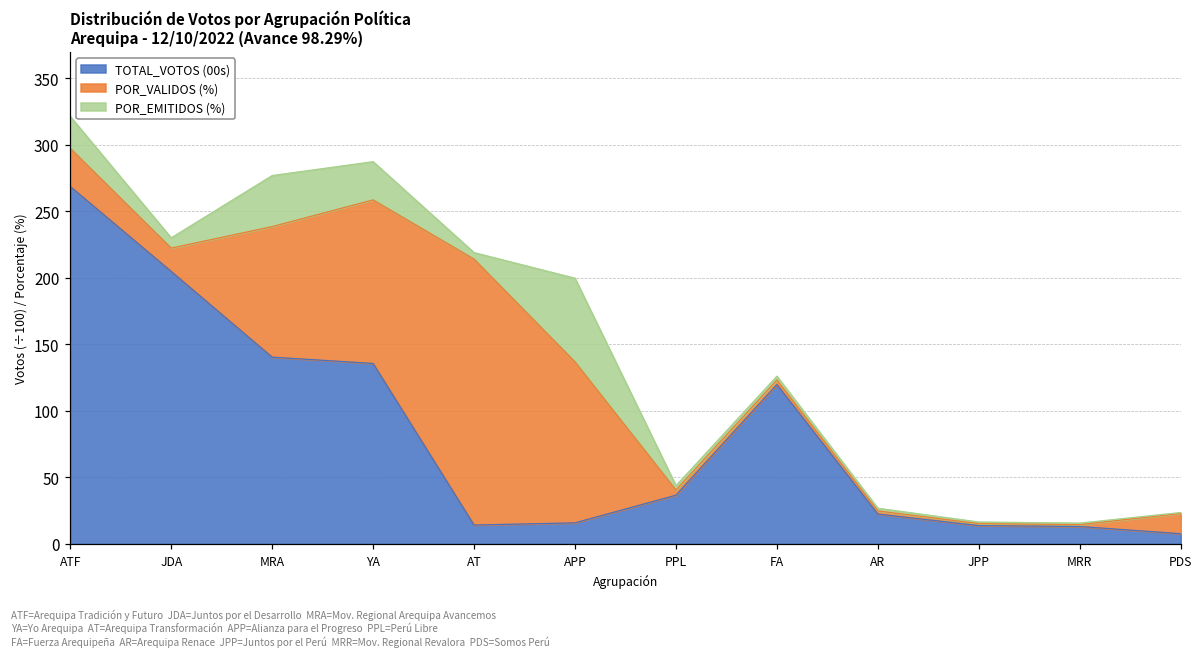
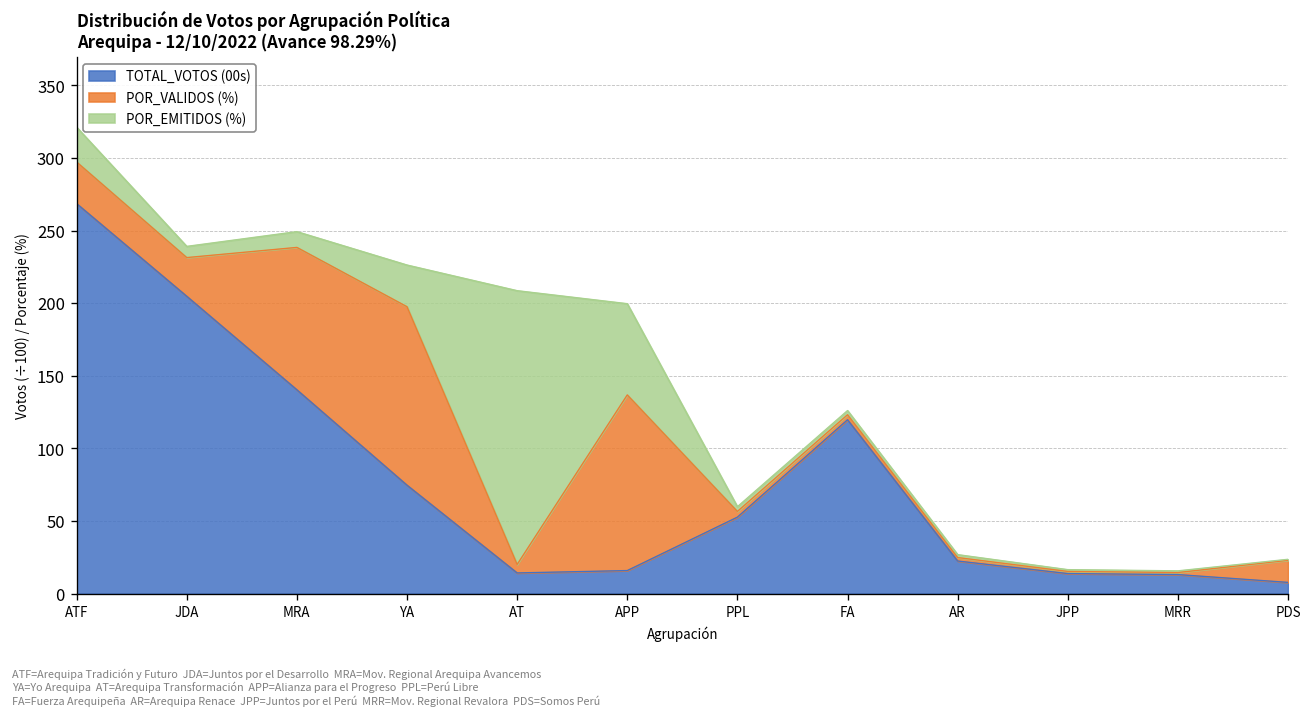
POR_VALIDOS (%), JDA: 18 -> 27
POR_EMITIDOS (%), MRA: 38 -> 11
TOTAL_VOTOS (00s), YA: 136 -> 75
POR_VALIDOS (%), AT: 200 -> 6
POR_EMITIDOS (%), AT: 5 -> 189
TOTAL_VOTOS (00s), PPL: 37 -> 53
